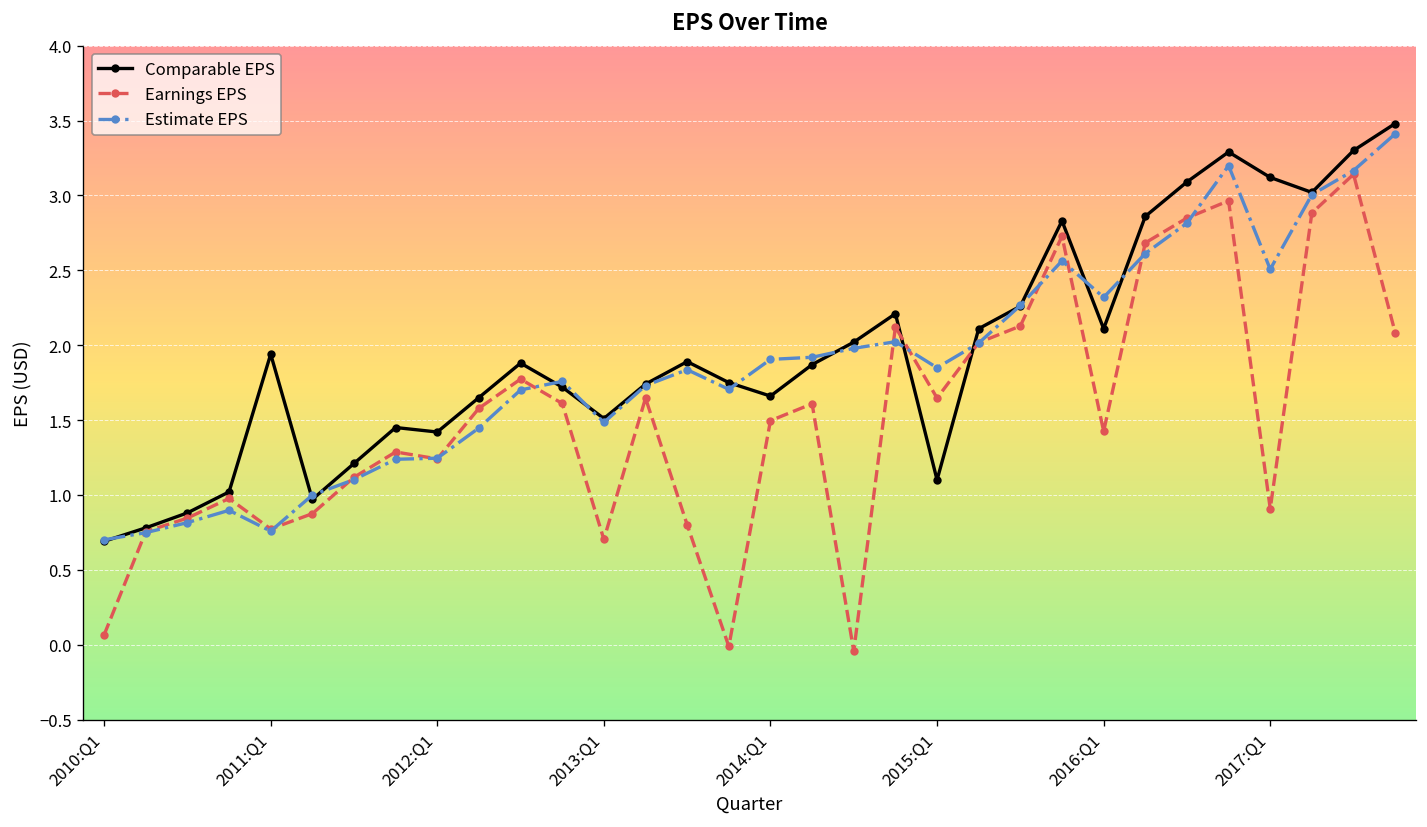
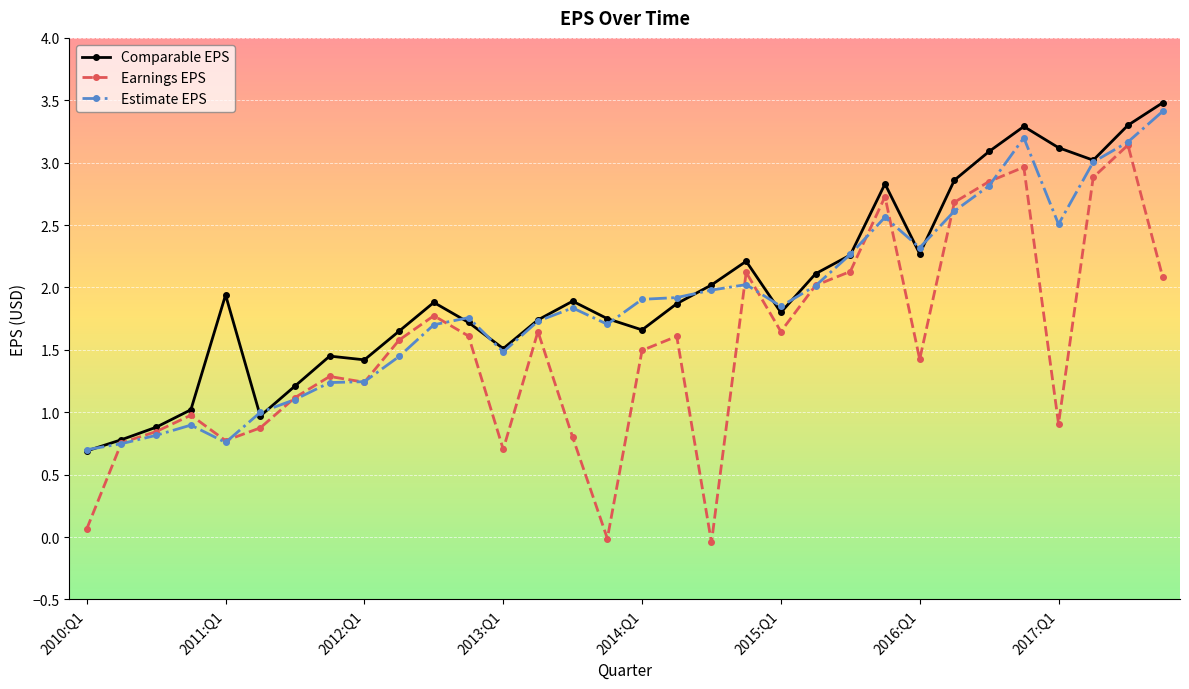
Comparable EPS, 2015:Q1: 1.1 -> 1.8
Comparable EPS, 2016:Q1: 2.11 -> 2.27
